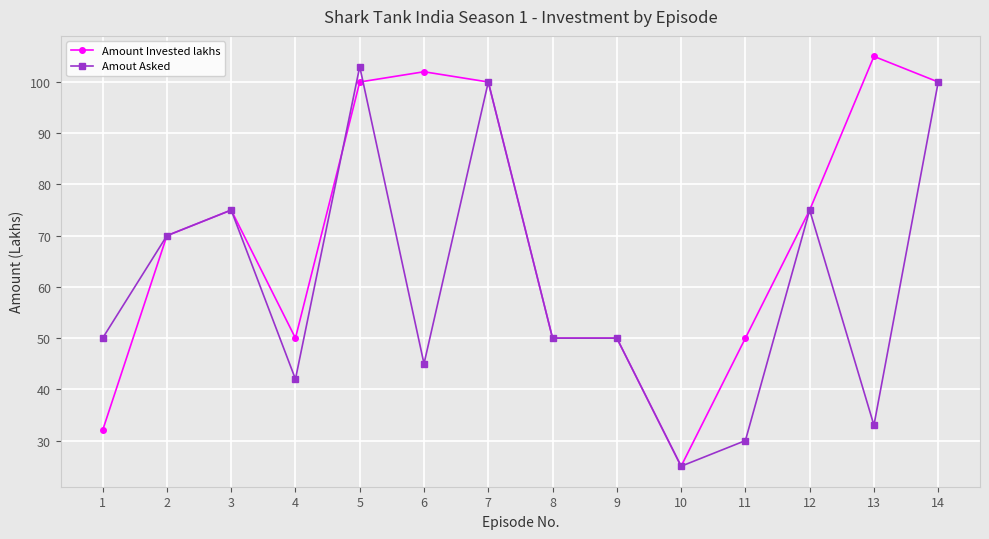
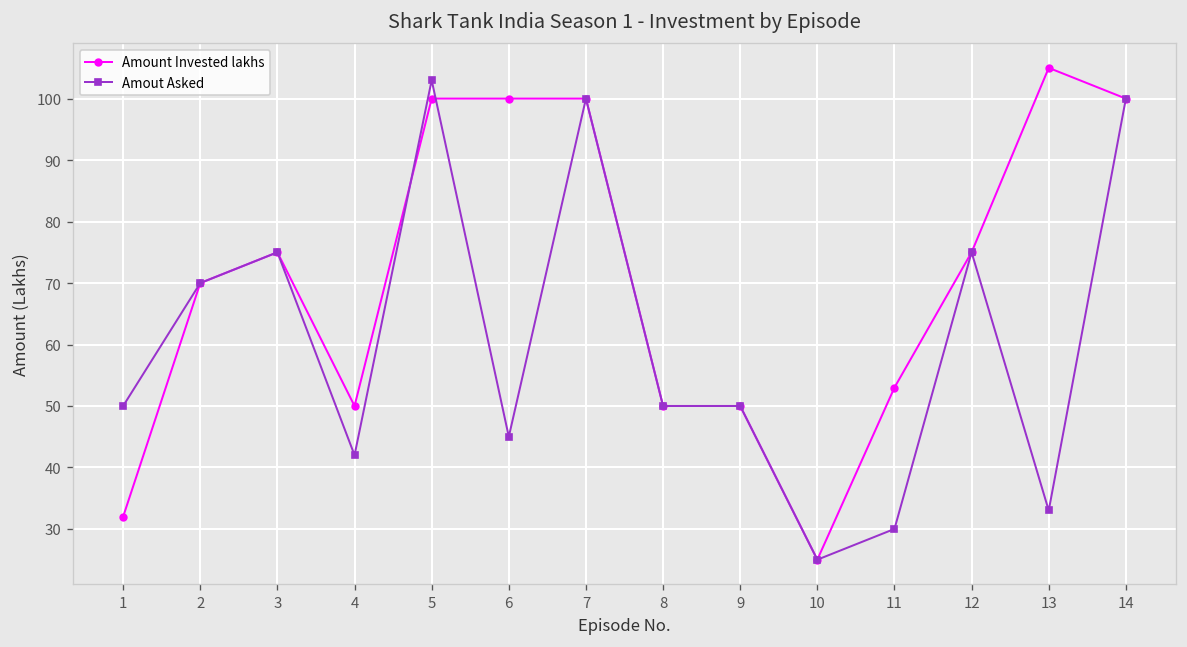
Amount Invested lakhs, 6: 102 -> 100
Amount Invested lakhs, 11: 50 -> 53
